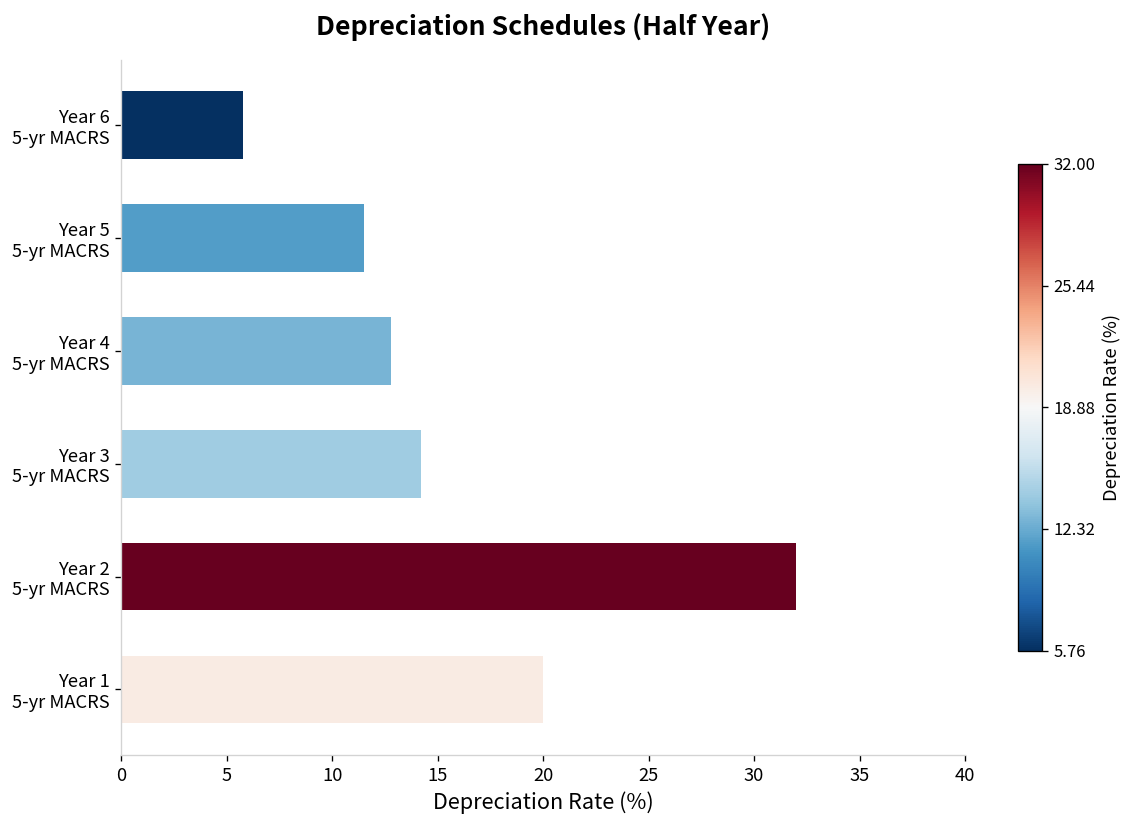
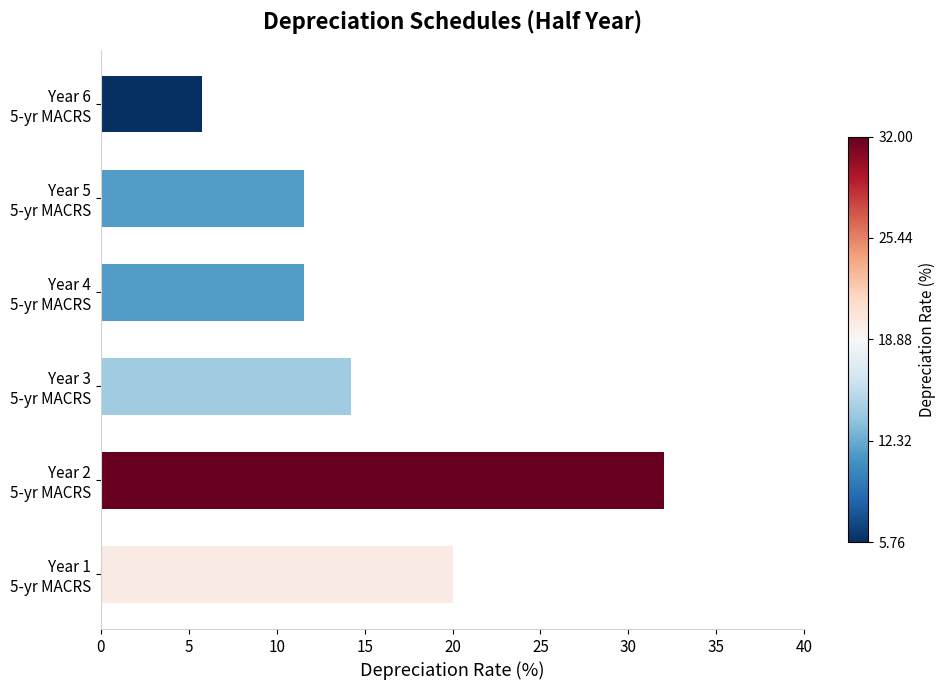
Year 4 5-yr MACRS: 12.8 -> 11.5
